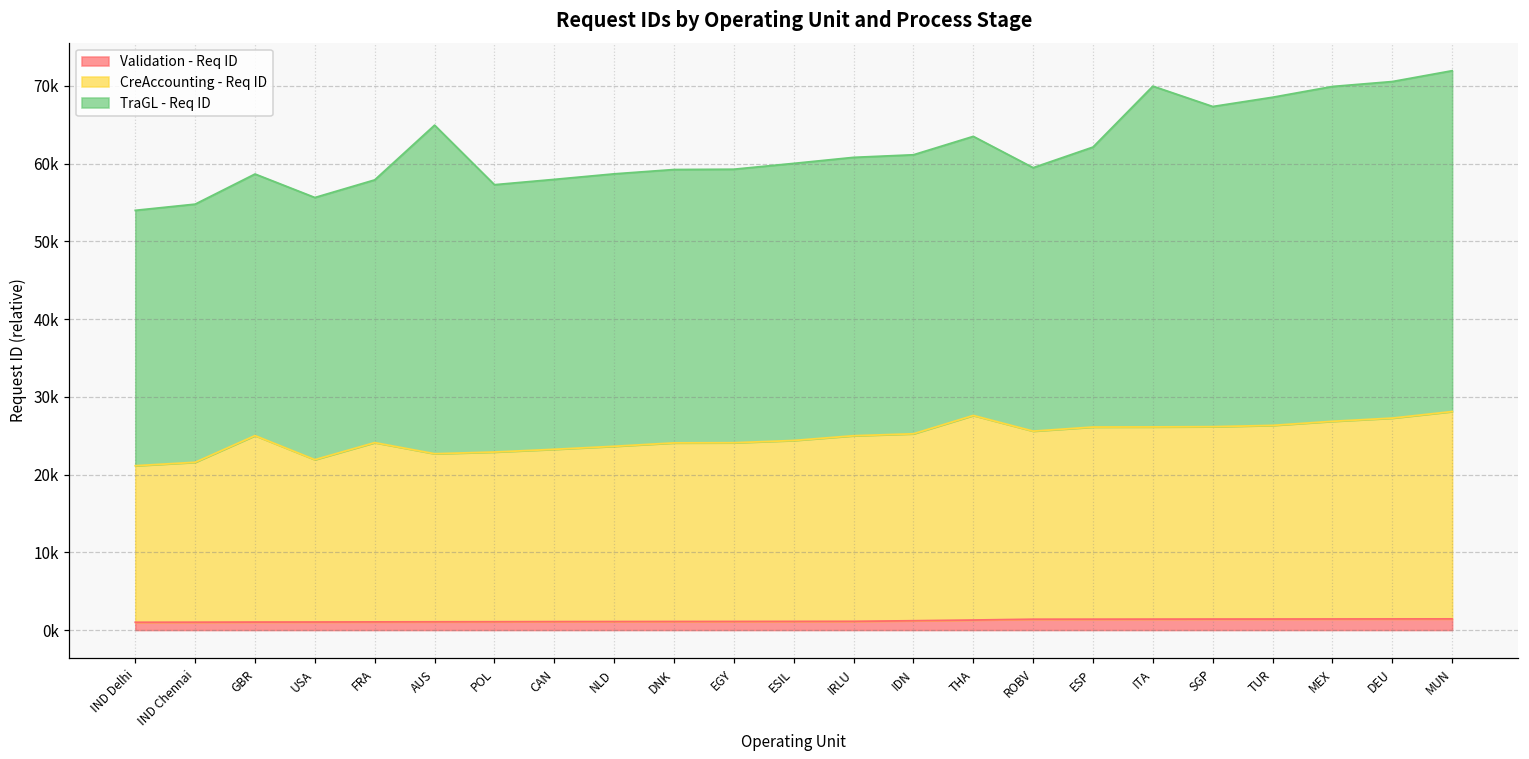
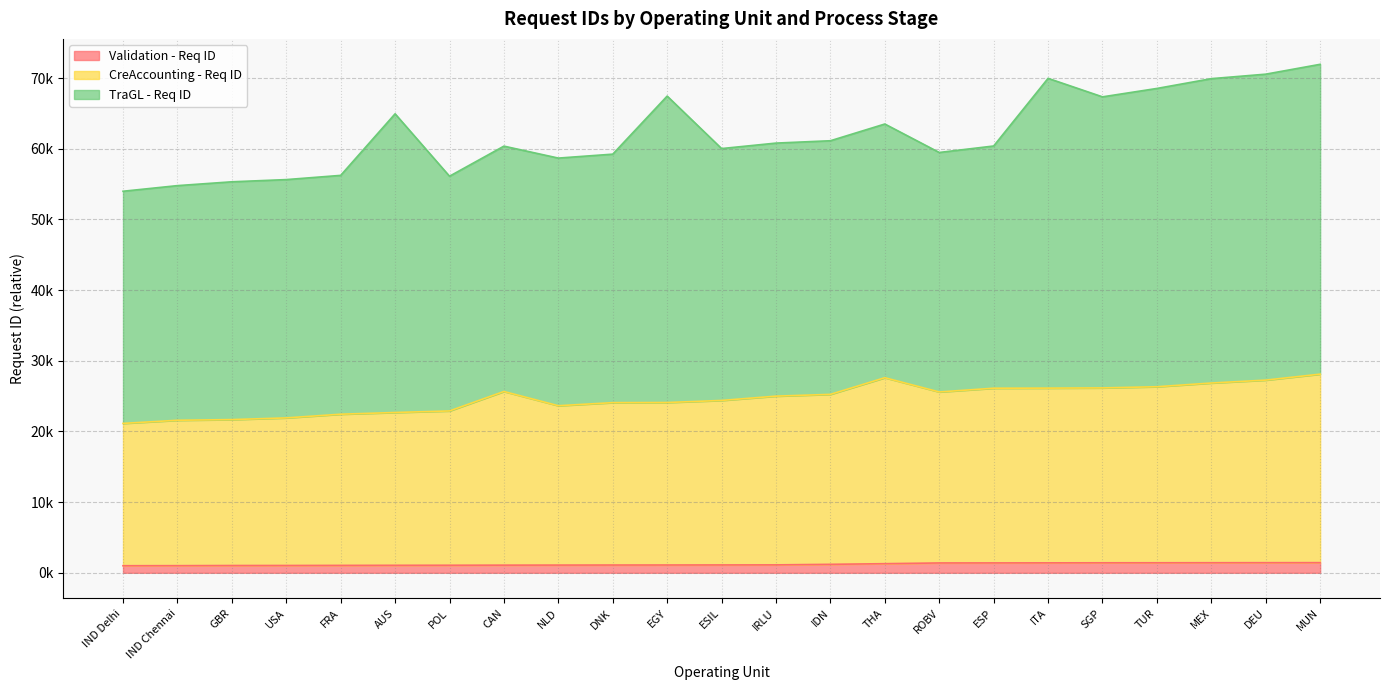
CreAccounting - Req ID, GBR: 24000 -> 21000
CreAccounting - Req ID, FRA: 23000 -> 21000
TraGL - Req ID, POL: 34000 -> 33000
CreAccounting - Req ID, CAN: 22000 -> 25000
TraGL - Req ID, EGY: 35000 -> 43000
TraGL - Req ID, ESP: 36000 -> 34000
